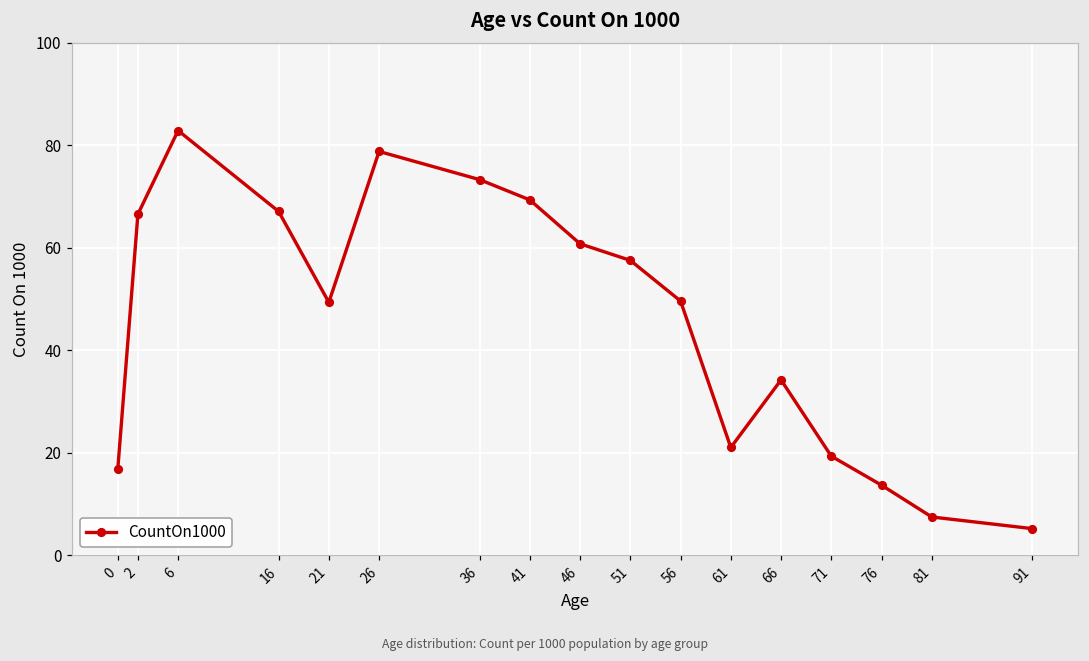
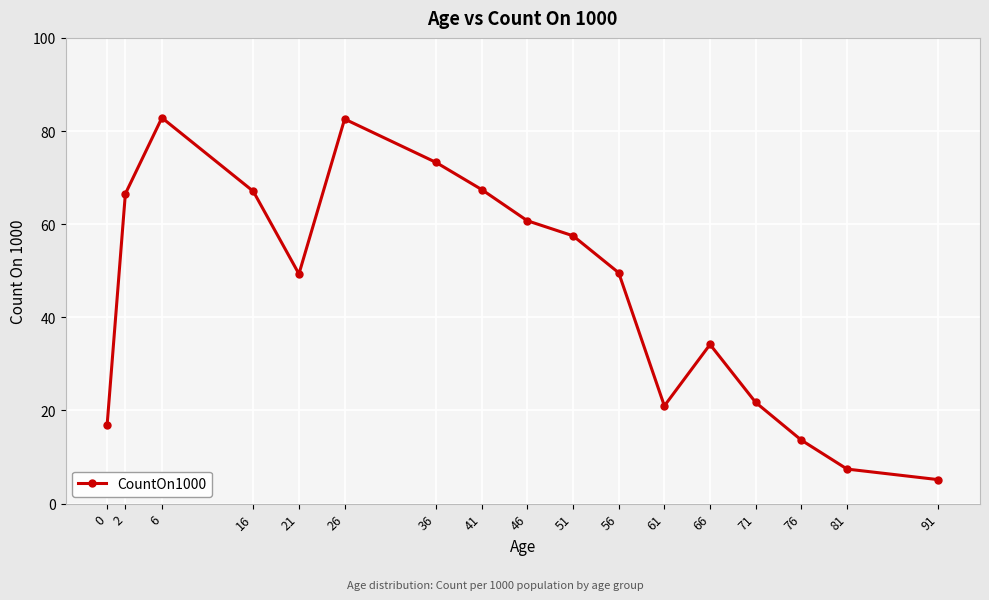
26: 79 -> 83
41: 69 -> 67
71: 19 -> 22
